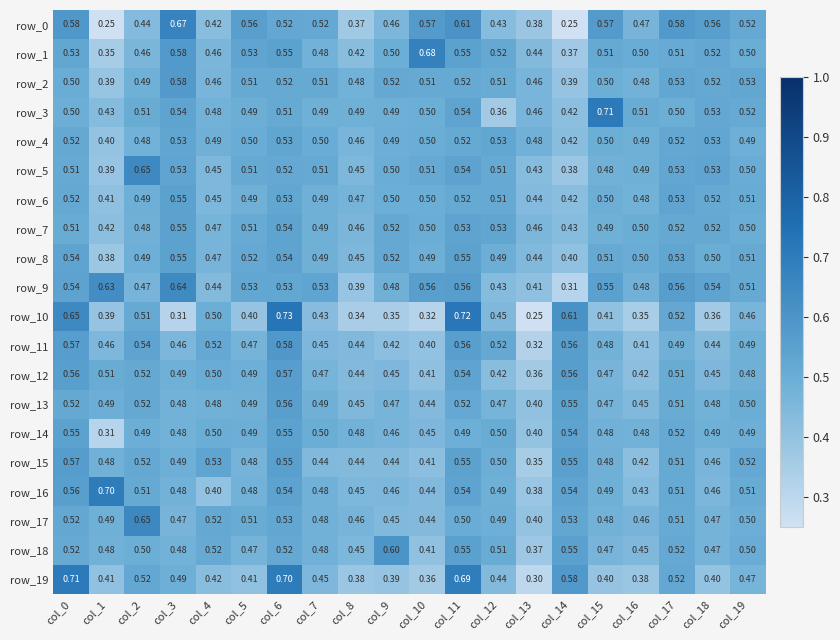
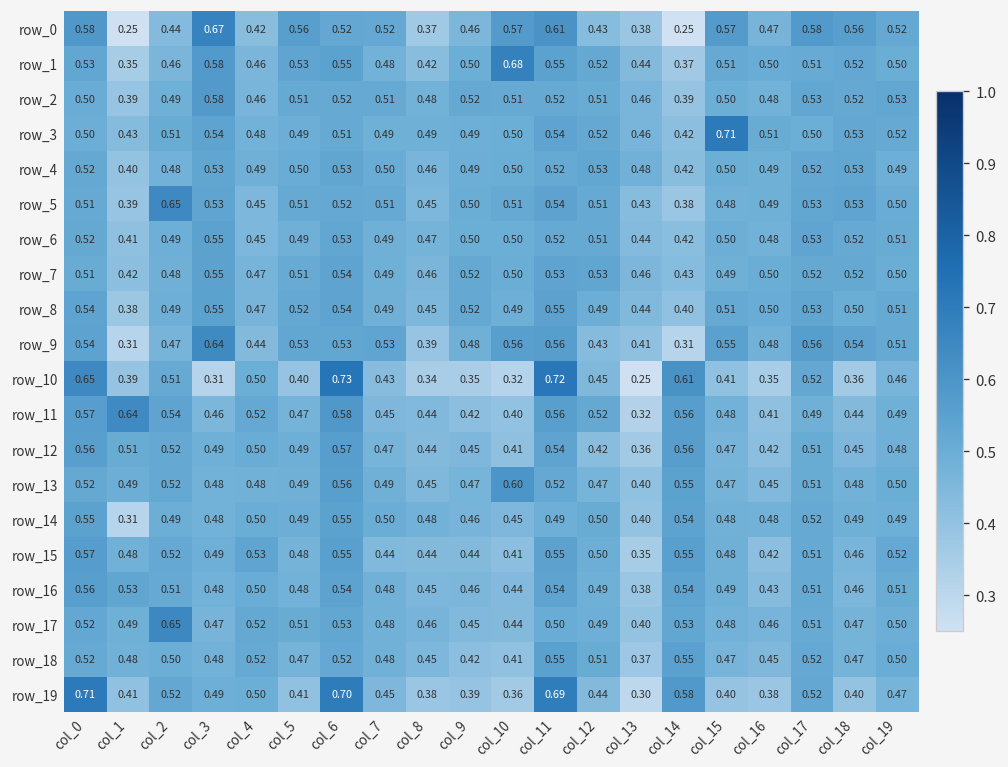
row_3, col_12: 0.36 -> 0.52
row_9, col_1: 0.63 -> 0.31
row_11, col_1: 0.46 -> 0.64
row_13, col_10: 0.44 -> 0.60
row_16, col_1: 0.70 -> 0.53
row_16, col_4: 0.40 -> 0.50
row_18, col_9: 0.60 -> 0.42
row_19, col_4: 0.42 -> 0.50
